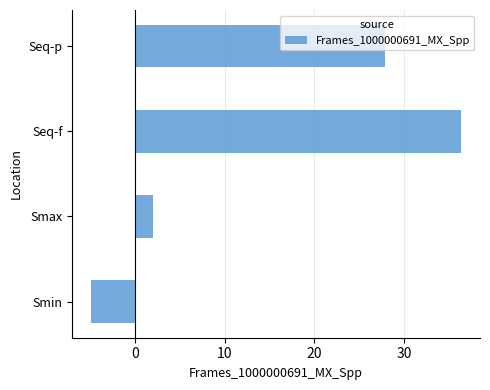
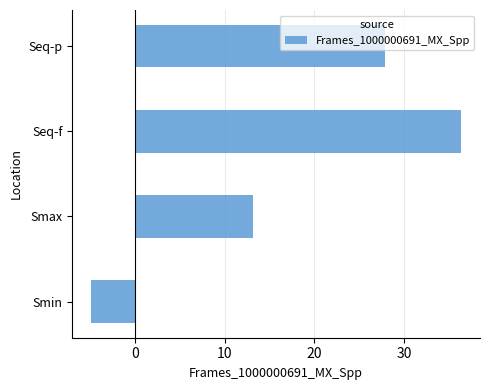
Smax: 2 -> 13
